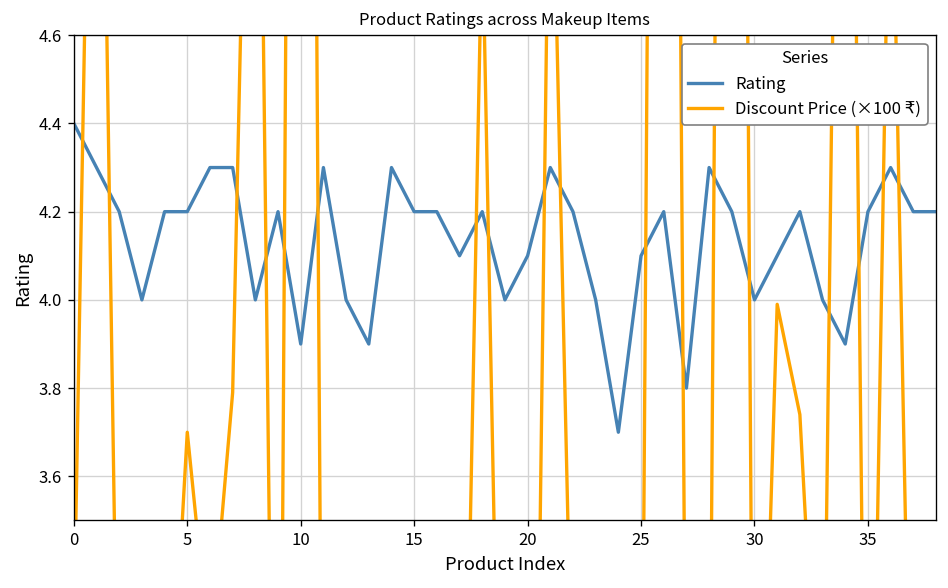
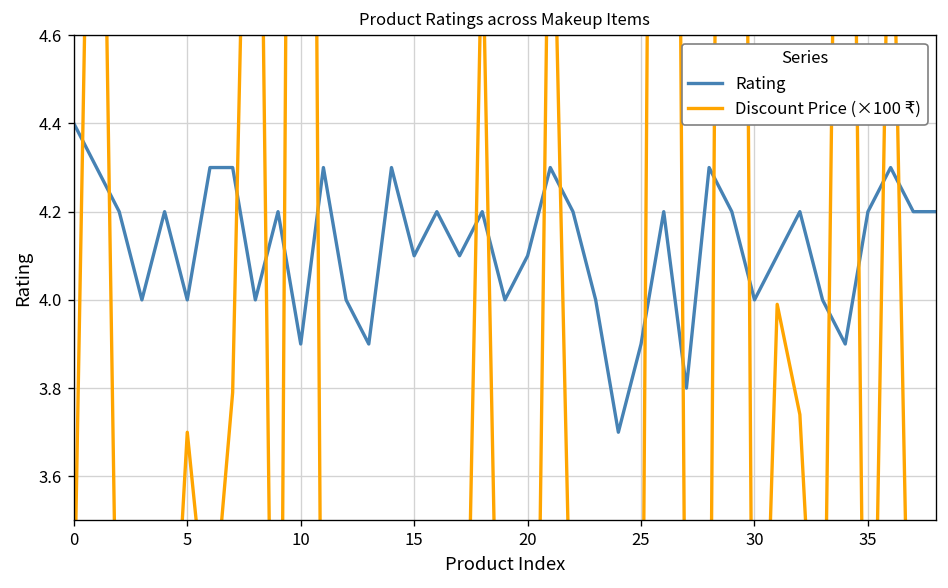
Rating, 5: 4.2 -> 4.0
Rating, 15: 4.2 -> 4.1
Rating, 25: 4.1 -> 3.9
